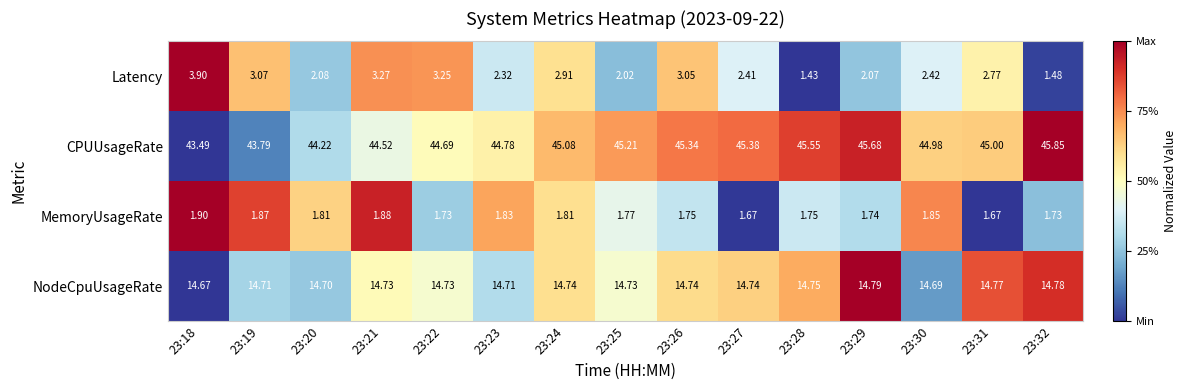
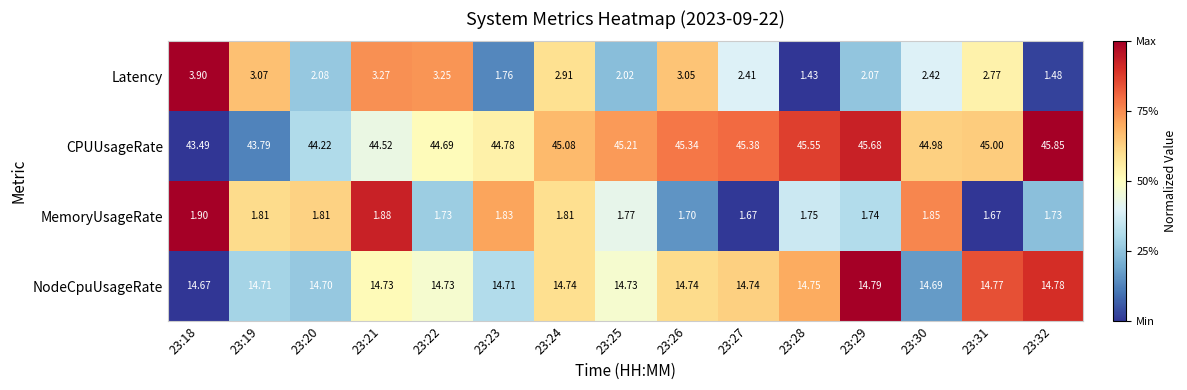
Latency, 23:23: 2.32 -> 1.76
MemoryUsageRate, 23:19: 1.87 -> 1.81
MemoryUsageRate, 23:26: 1.75 -> 1.70
